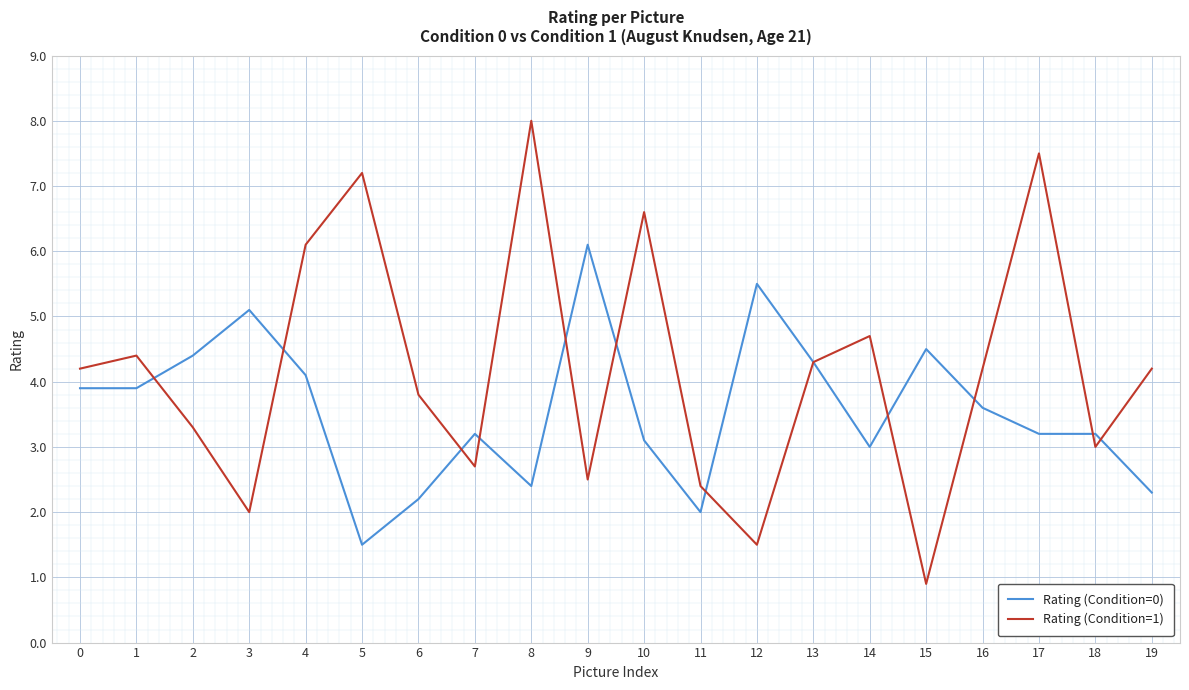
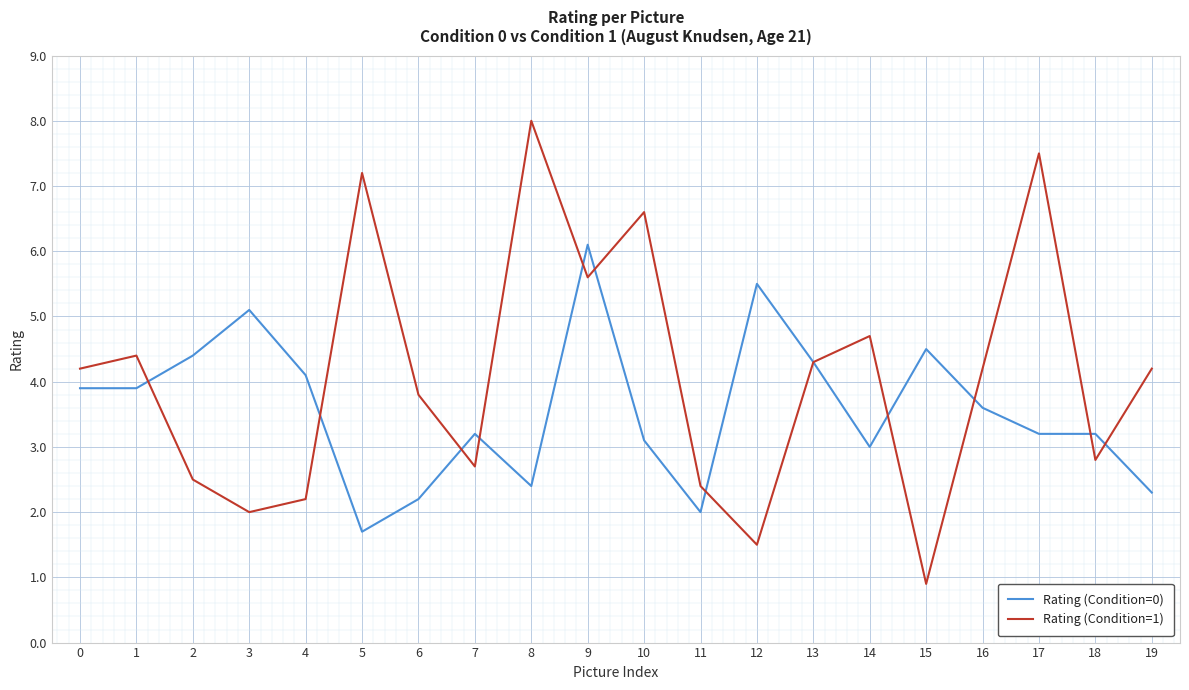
Rating (Condition=1), 2: 3.3 -> 2.5
Rating (Condition=1), 4: 6.1 -> 2.2
Rating (Condition=0), 5: 1.5 -> 1.7
Rating (Condition=1), 9: 2.5 -> 5.6
Rating (Condition=1), 18: 3.0 -> 2.8
